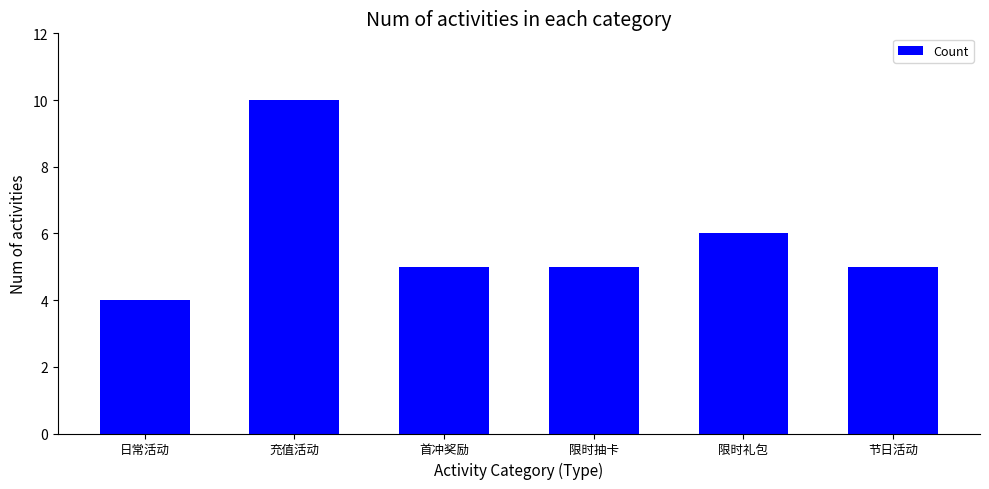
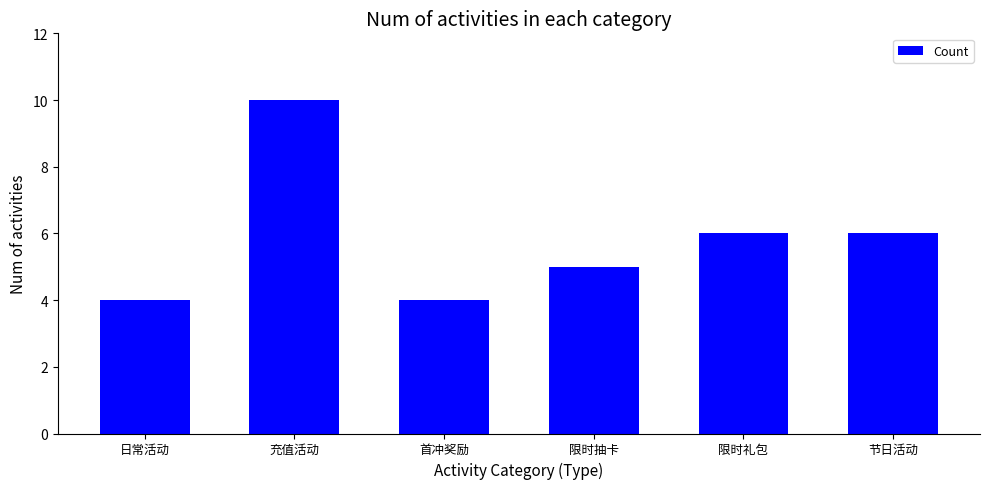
首冲奖励: 5 -> 4
节日活动: 5 -> 6
